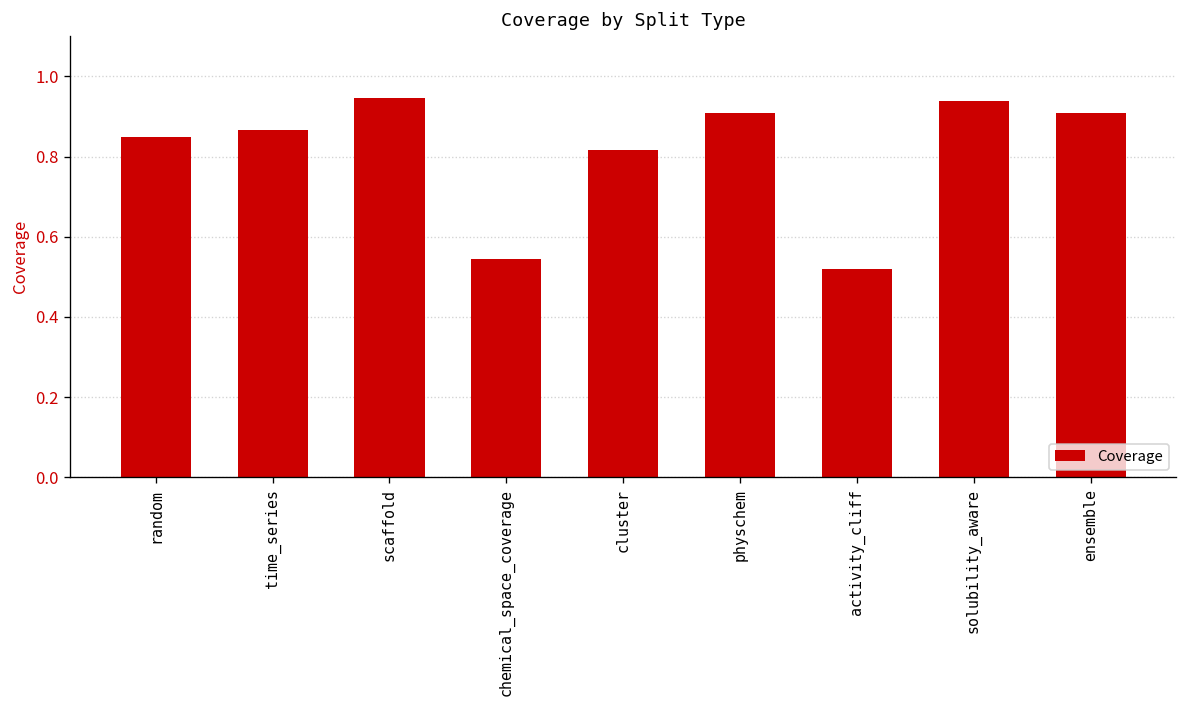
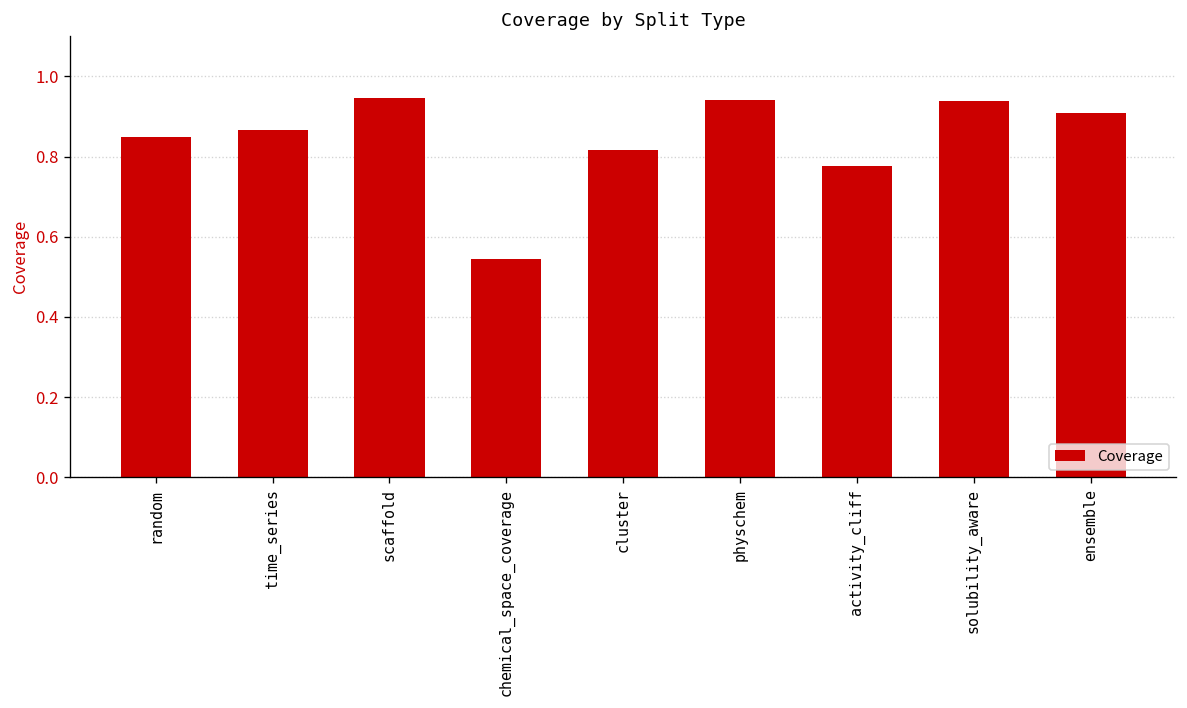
physchem: 0.91 -> 0.94
activity_cliff: 0.52 -> 0.78
